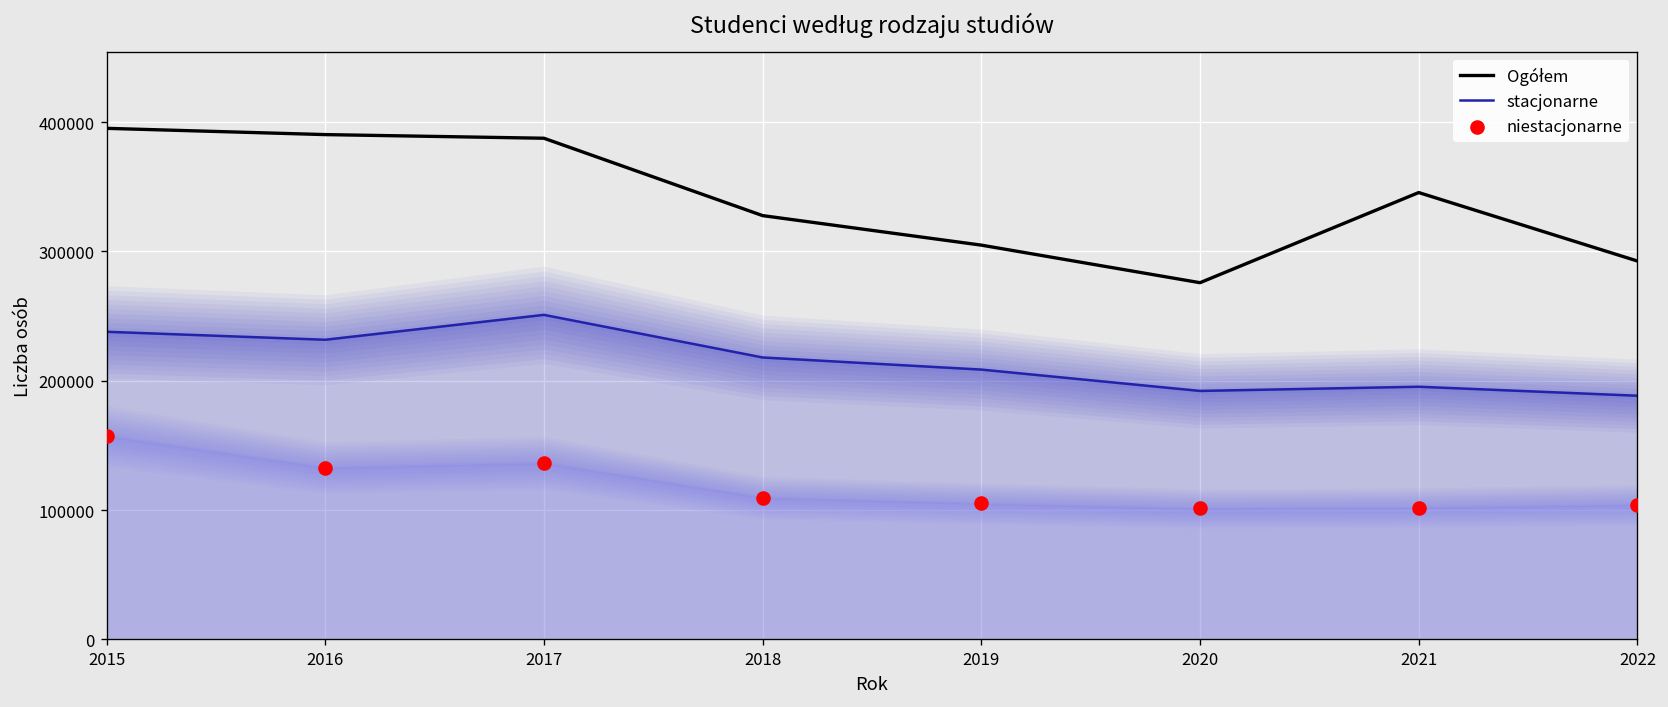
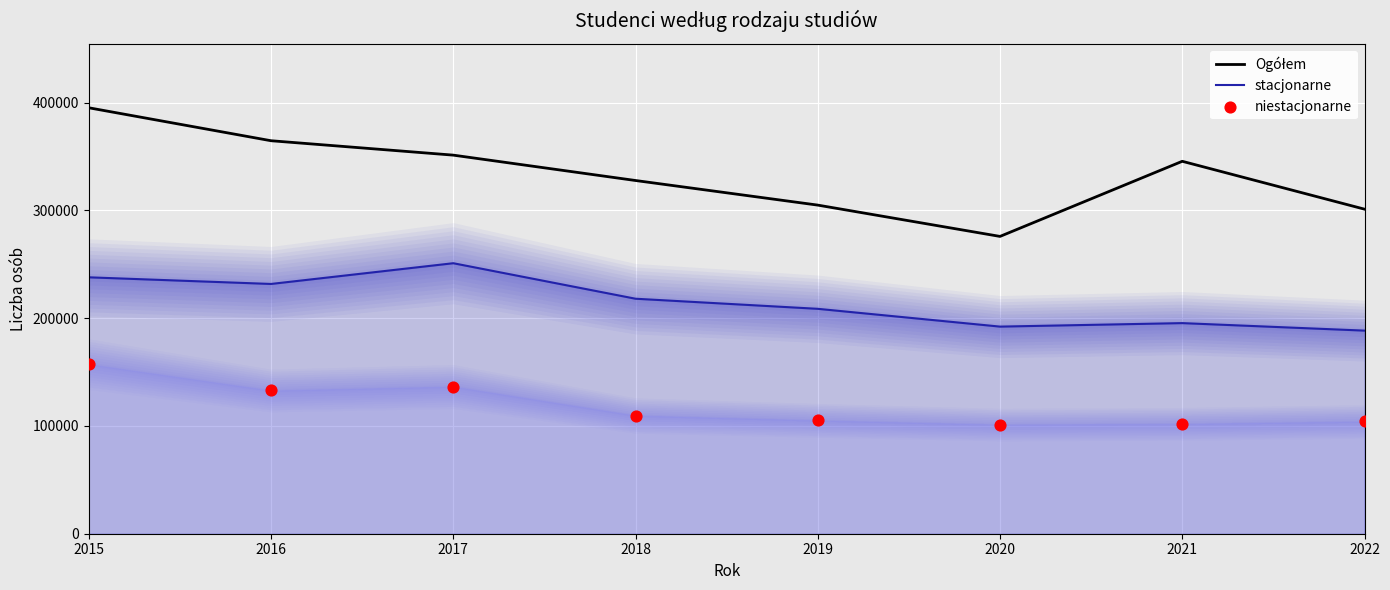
Ogółem, 2016: 390000 -> 365000
Ogółem, 2017: 388000 -> 351000
Ogółem, 2022: 293000 -> 301000
